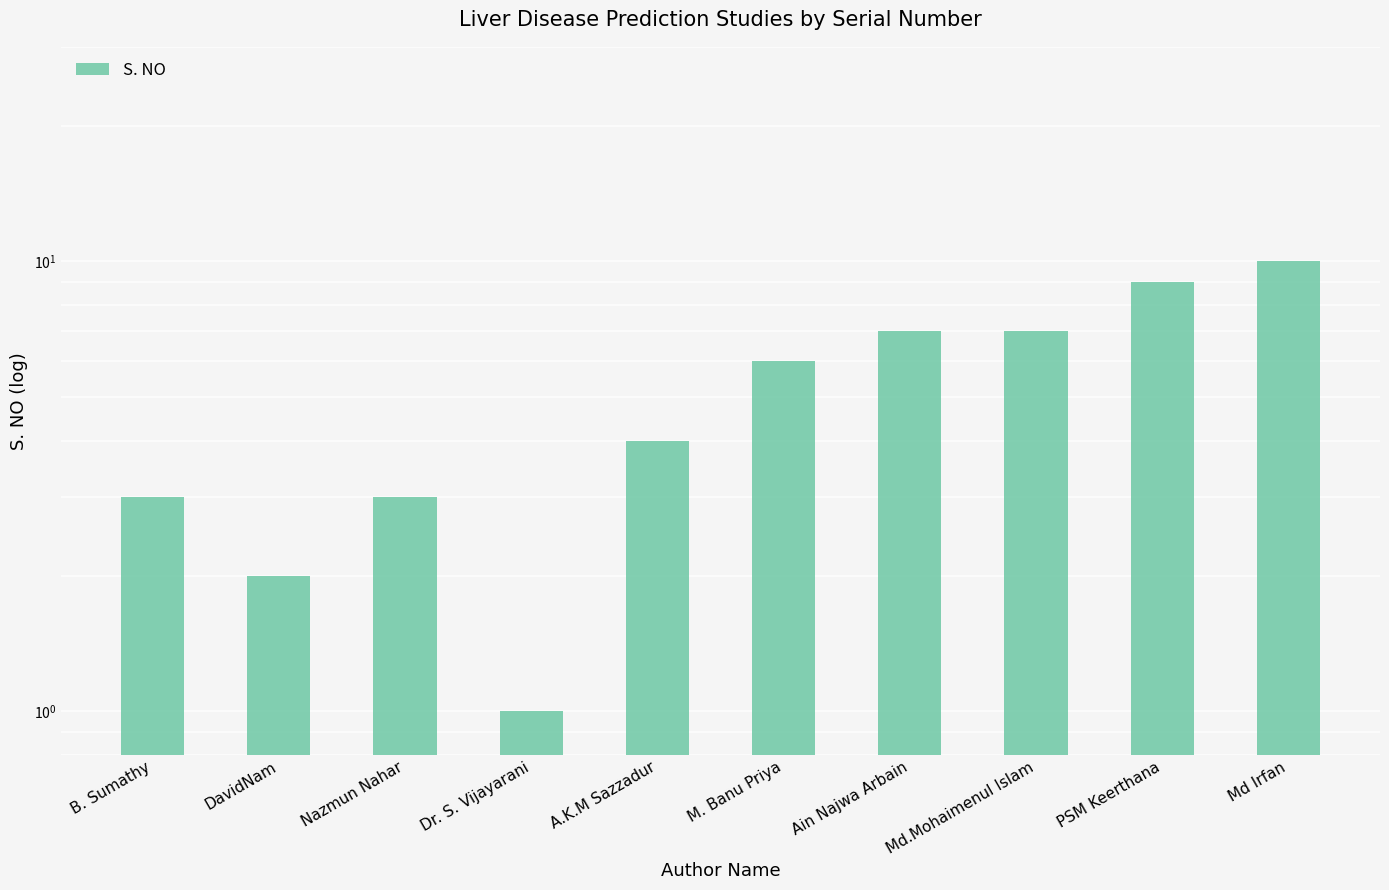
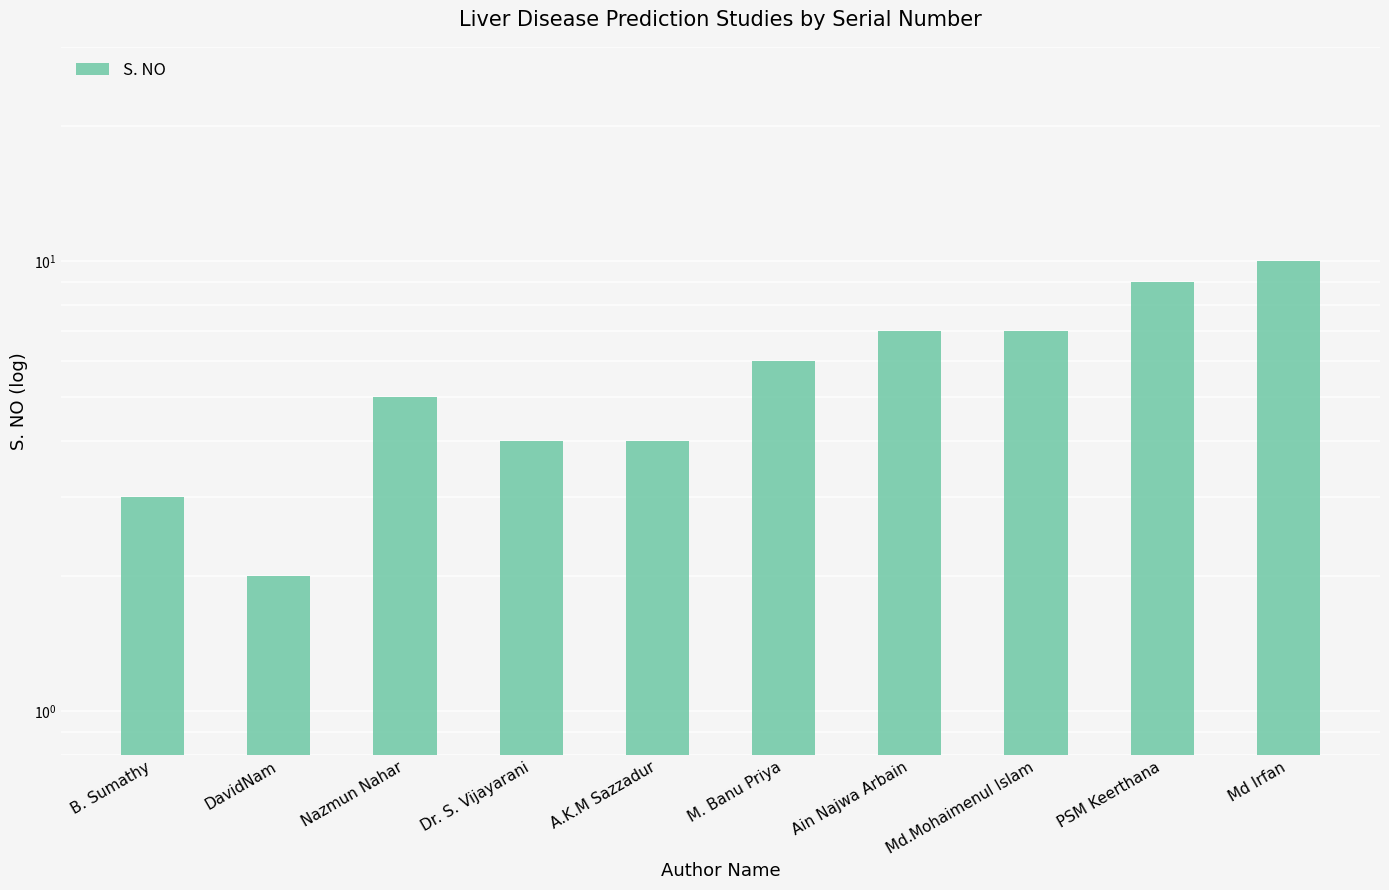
Nazmun Nahar: 3 -> 5
Dr. S. Vijayarani: 1 -> 4
